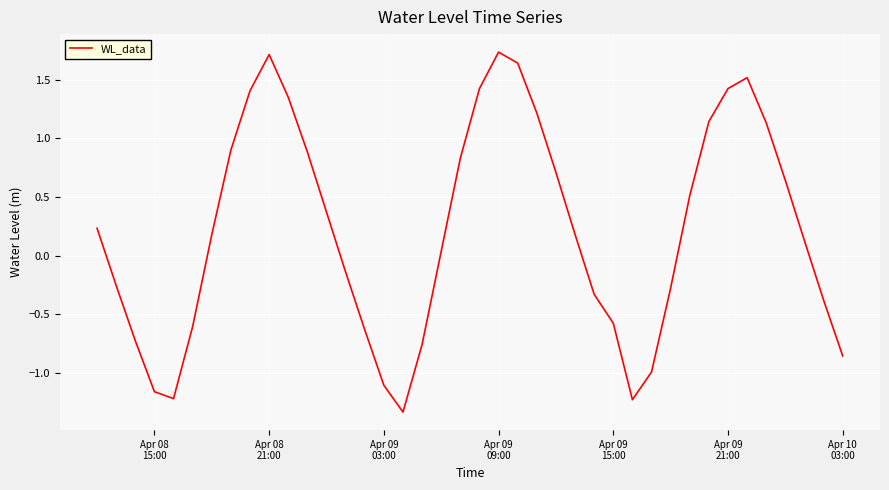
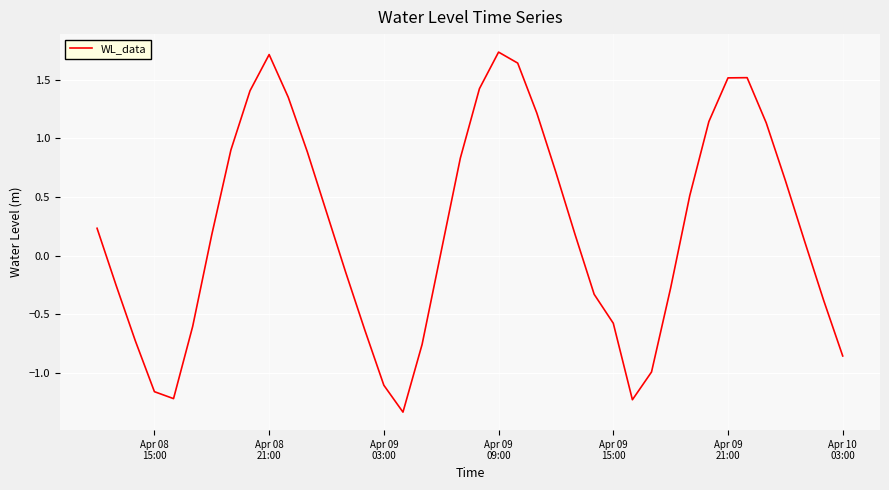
Apr 09 21:00: 1.43 -> 1.52
